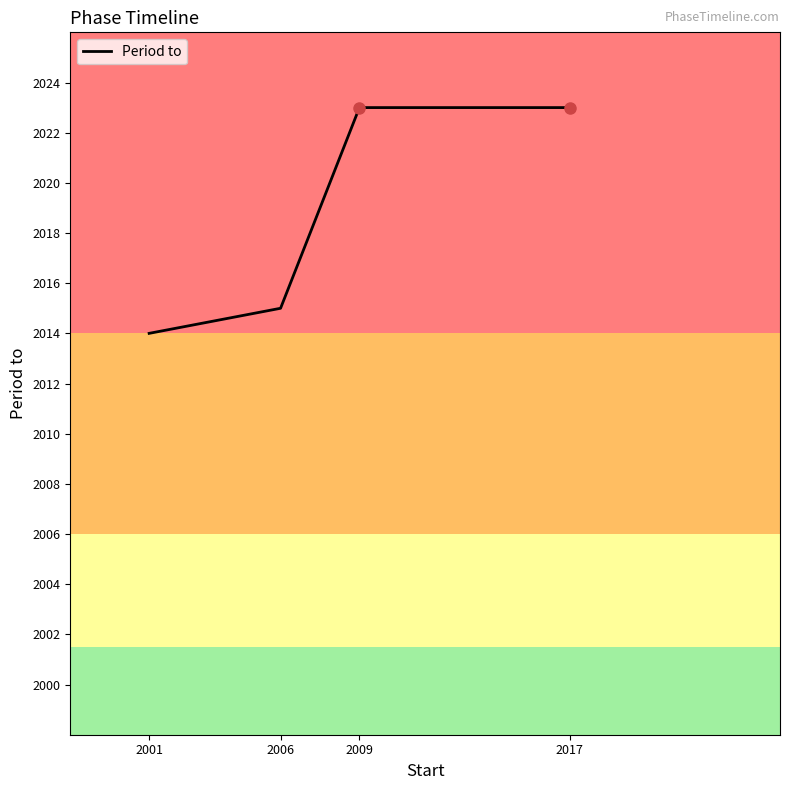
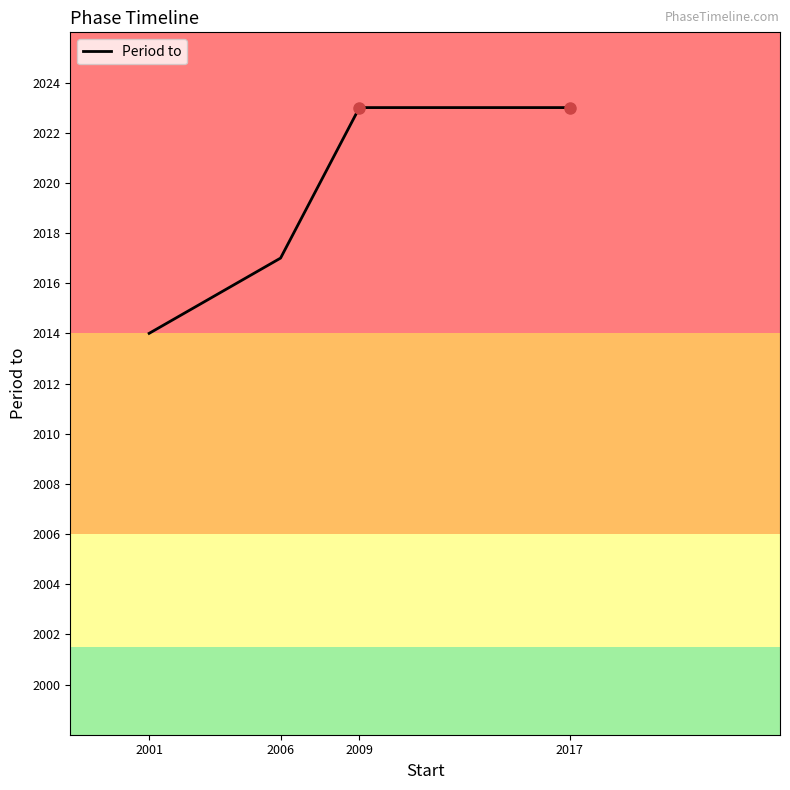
Period to, 2006: 2015 -> 2017
